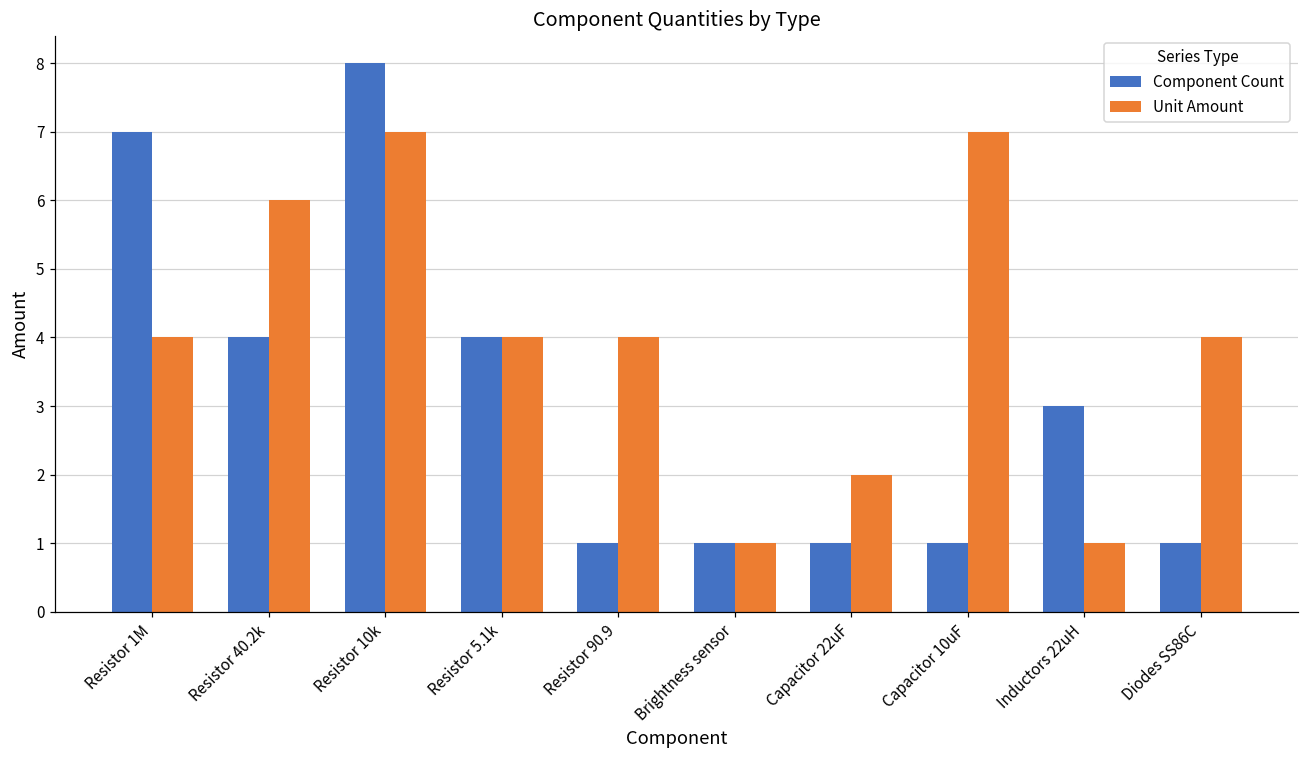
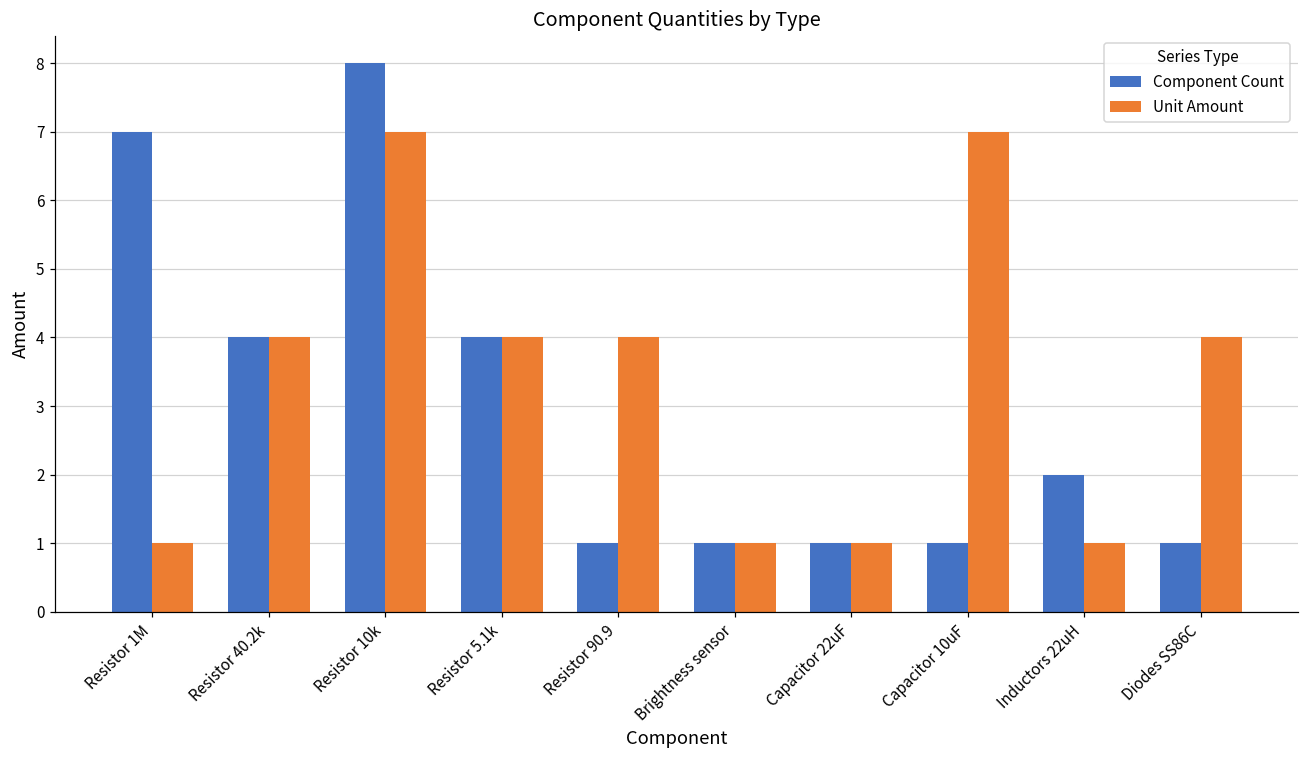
Unit Amount, Resistor 1M: 4 -> 1
Unit Amount, Resistor 40.2k: 6 -> 4
Unit Amount, Capacitor 22uF: 2 -> 1
Component Count, Inductors 22uH: 3 -> 2
